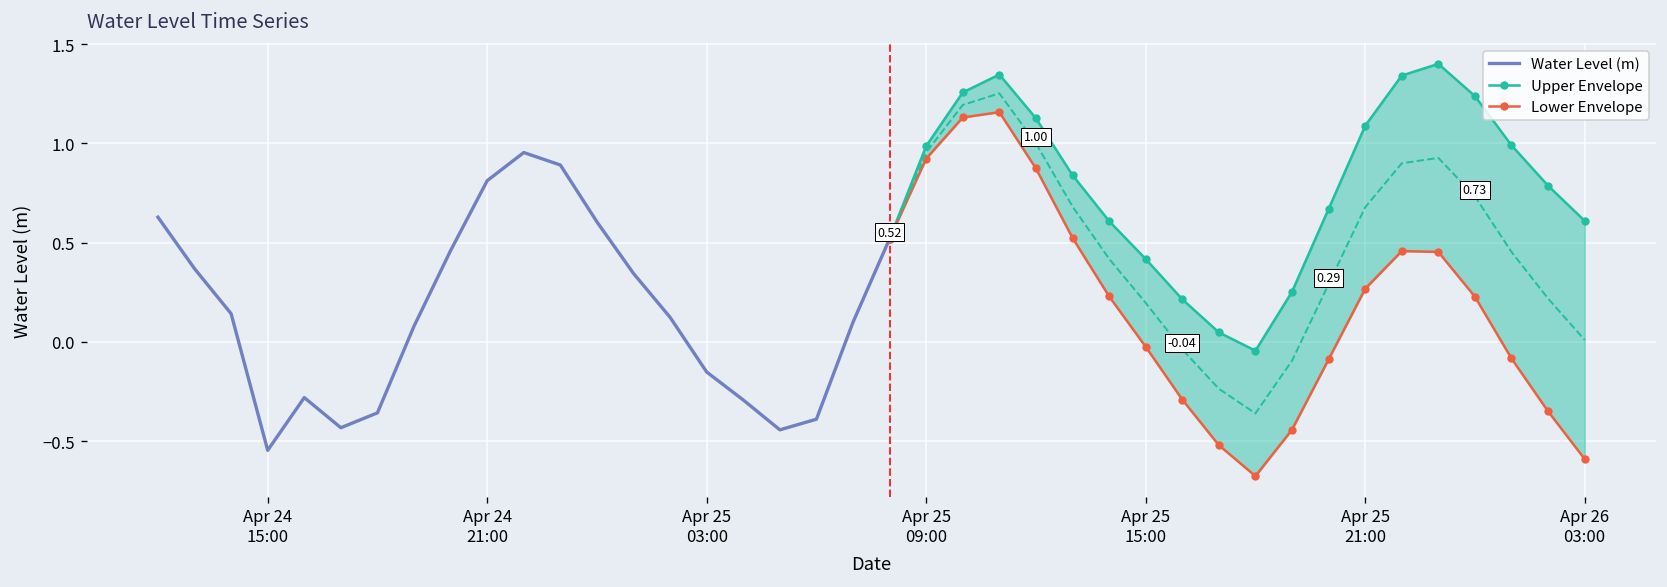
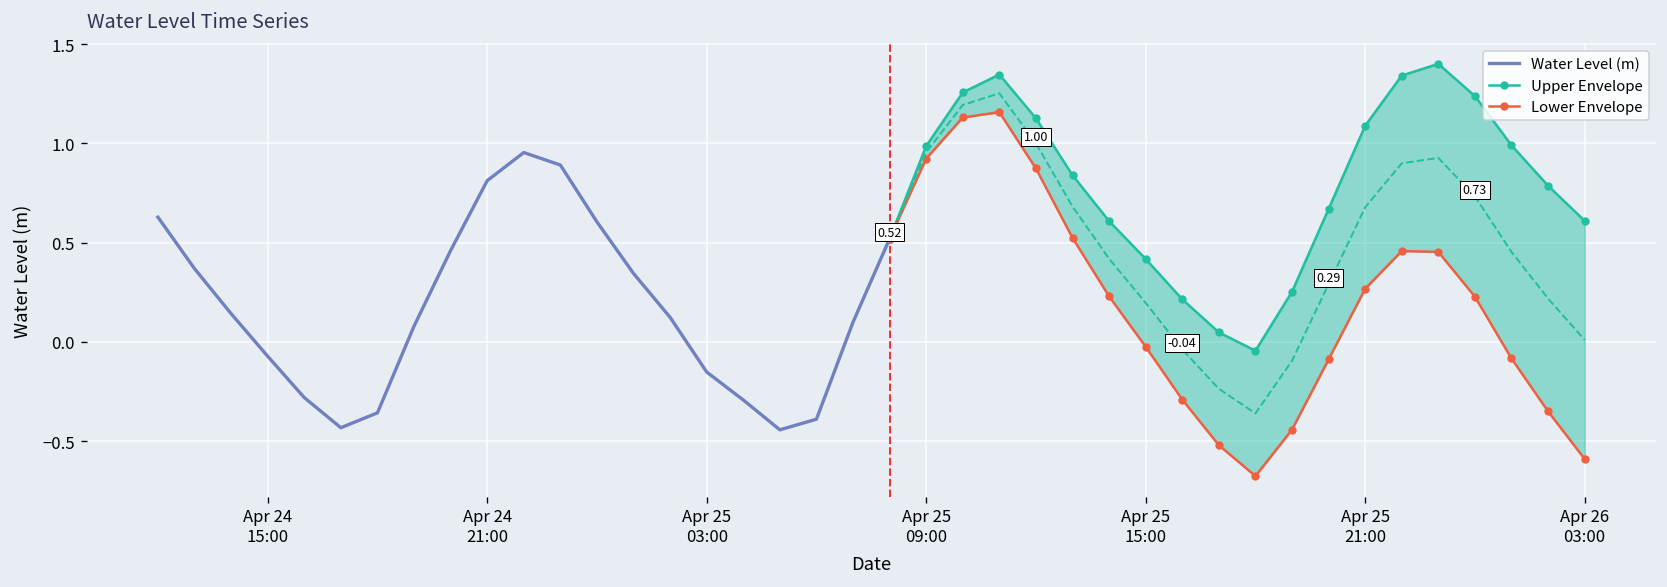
Water Level (m), Apr 24 15:00: -0.55 -> -0.07
